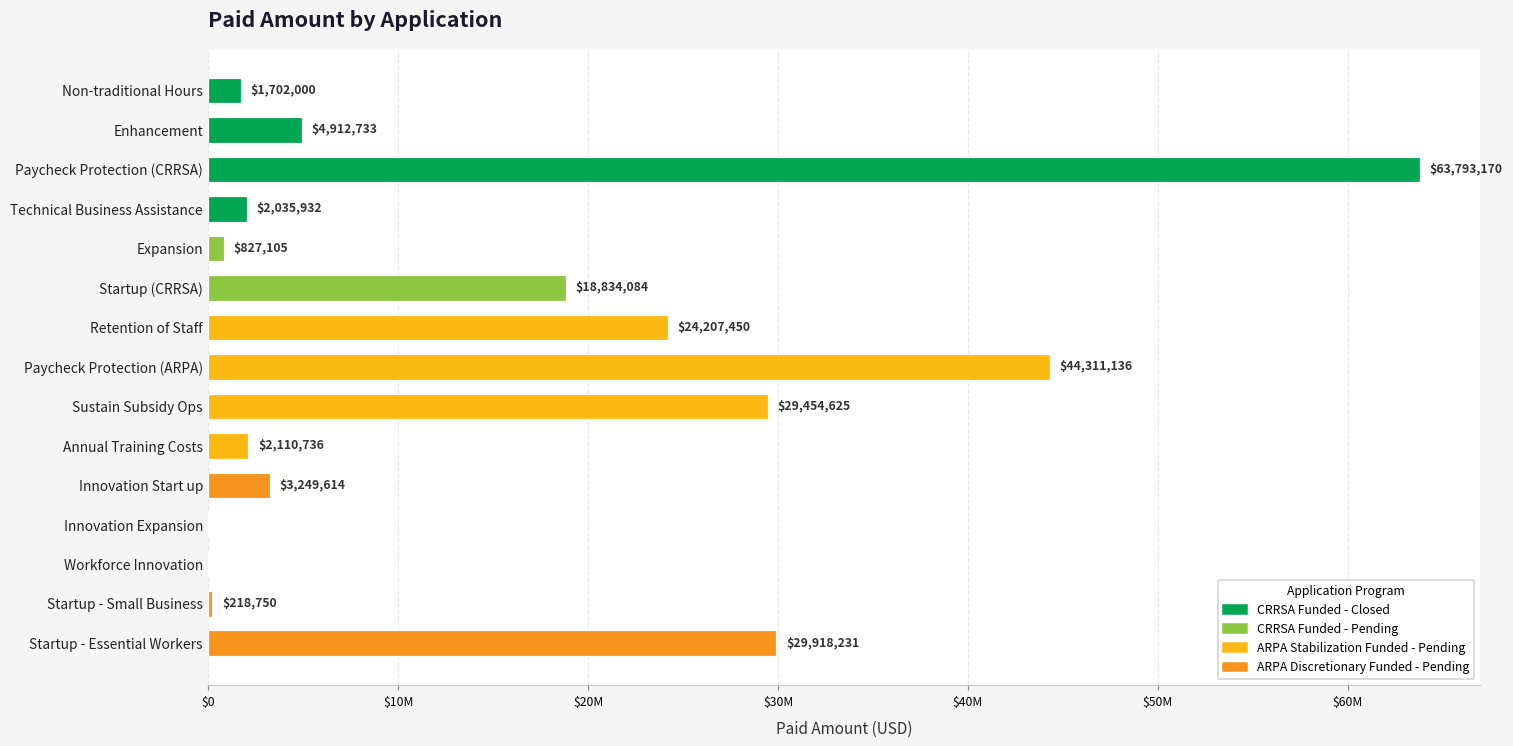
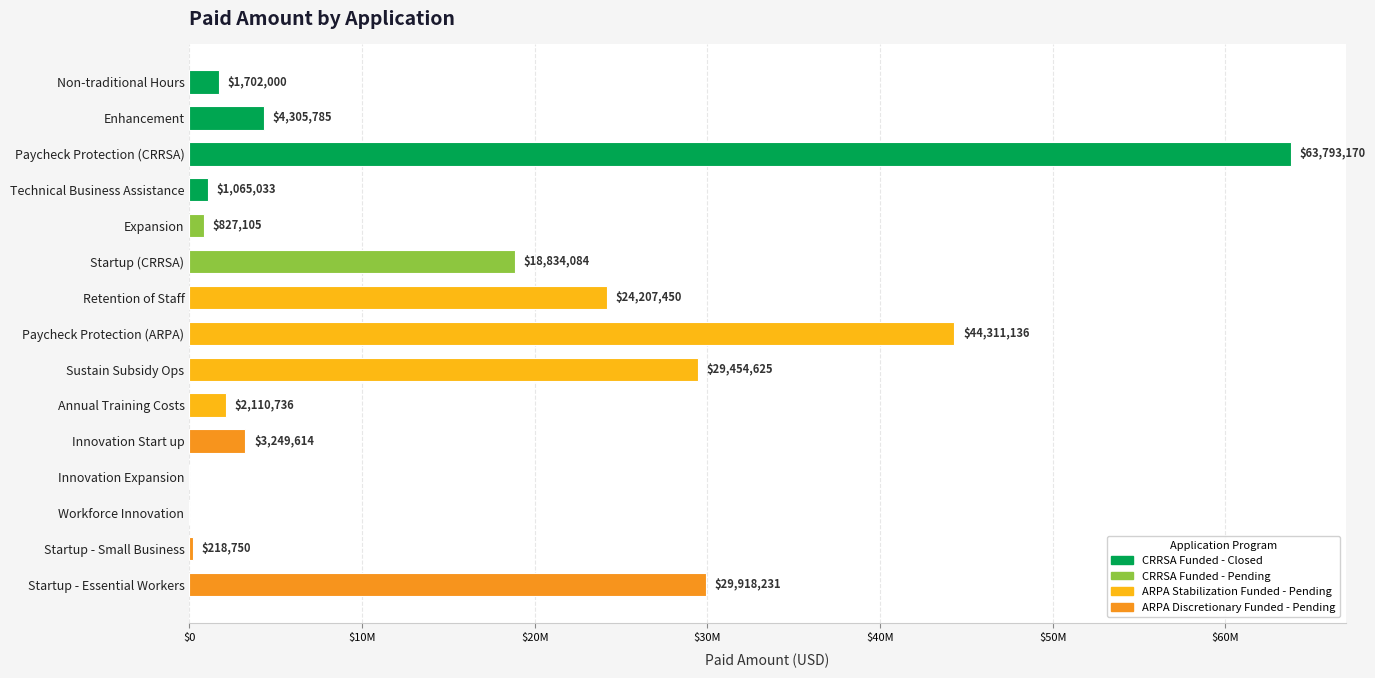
Enhancement: $4,912,733 -> $4,305,785
Technical Business Assistance: $2,035,932 -> $1,065,033
